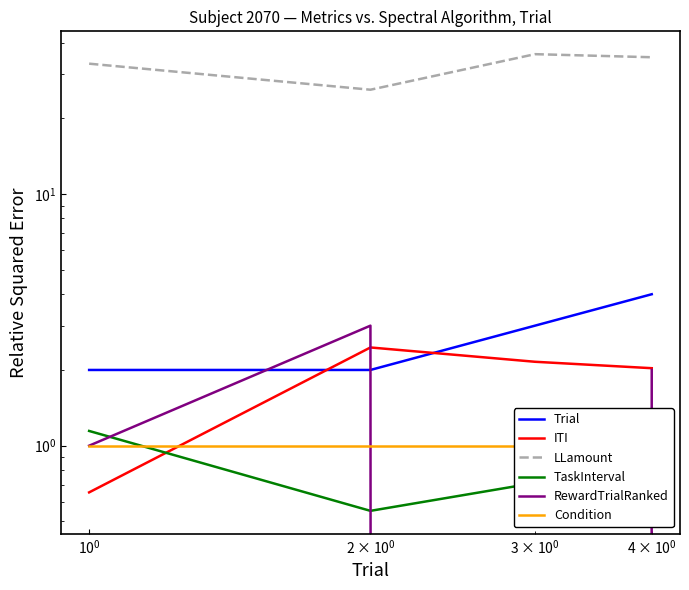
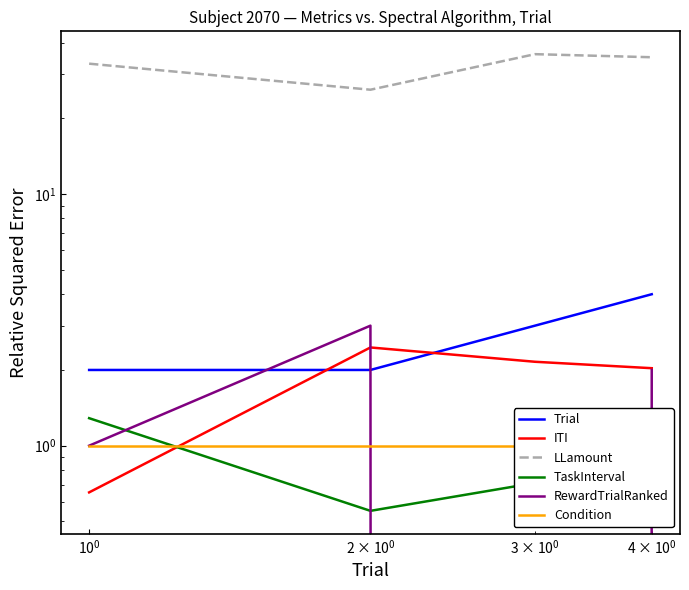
TaskInterval, 10^0: 1.1 -> 1.3
